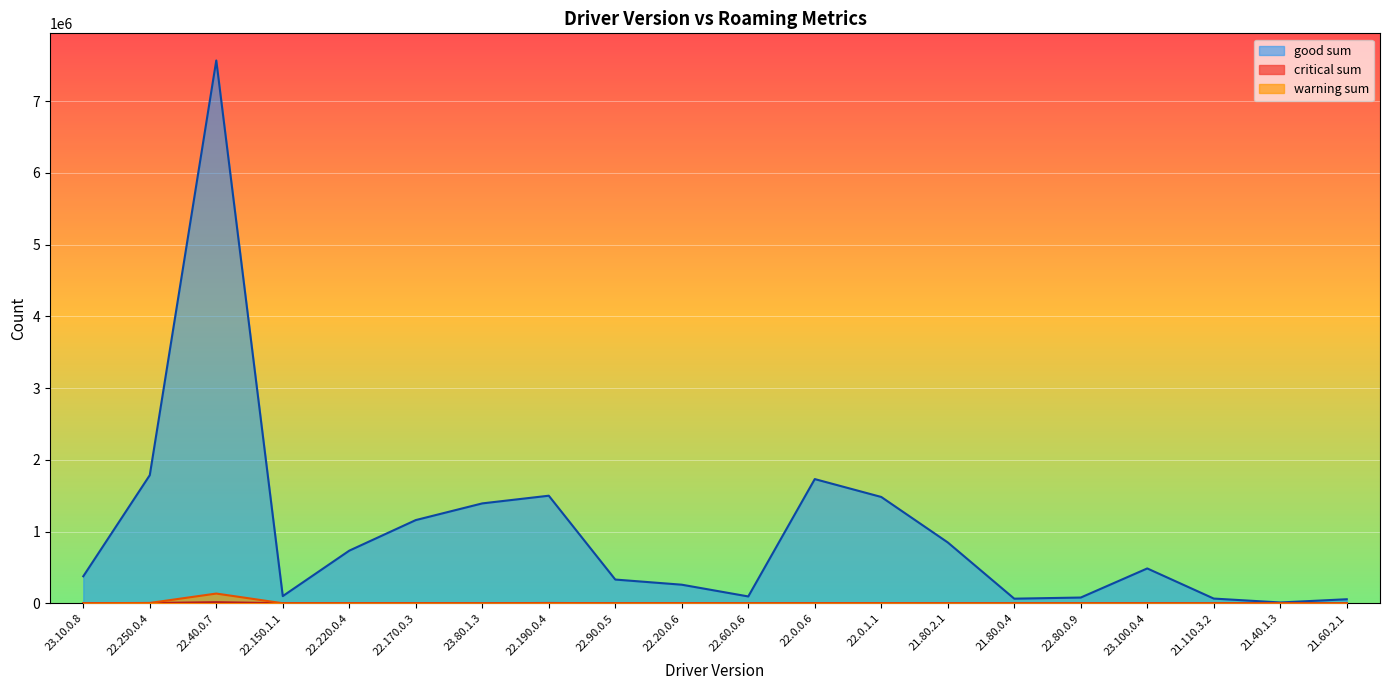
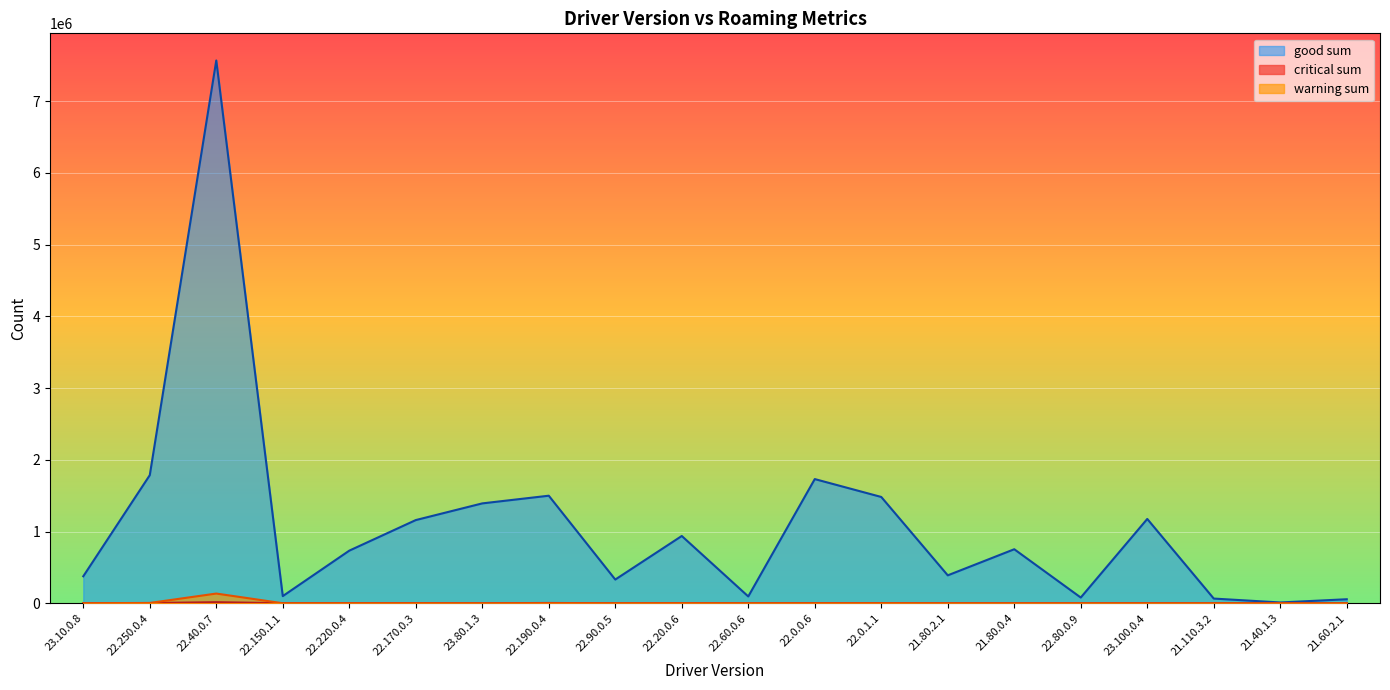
good sum, 22.20.0.6: 300000 -> 900000
good sum, 21.80.2.1: 800000 -> 400000
good sum, 21.80.0.4: 100000 -> 800000
good sum, 23.100.0.4: 500000 -> 1200000
